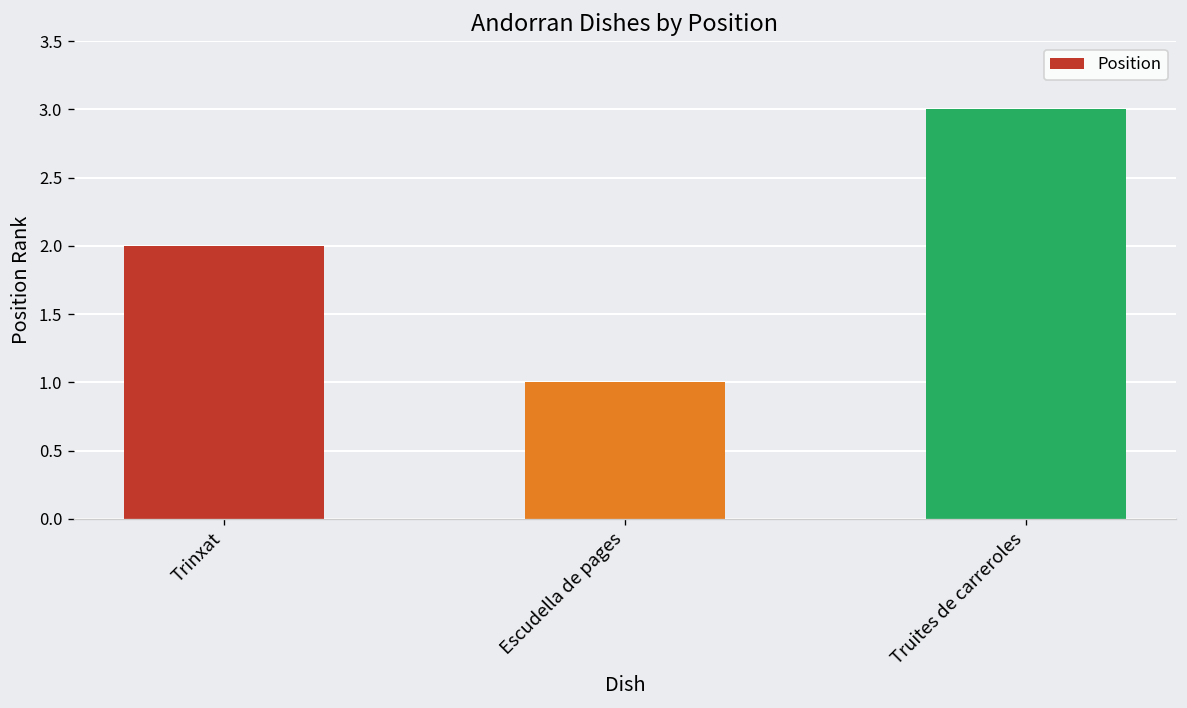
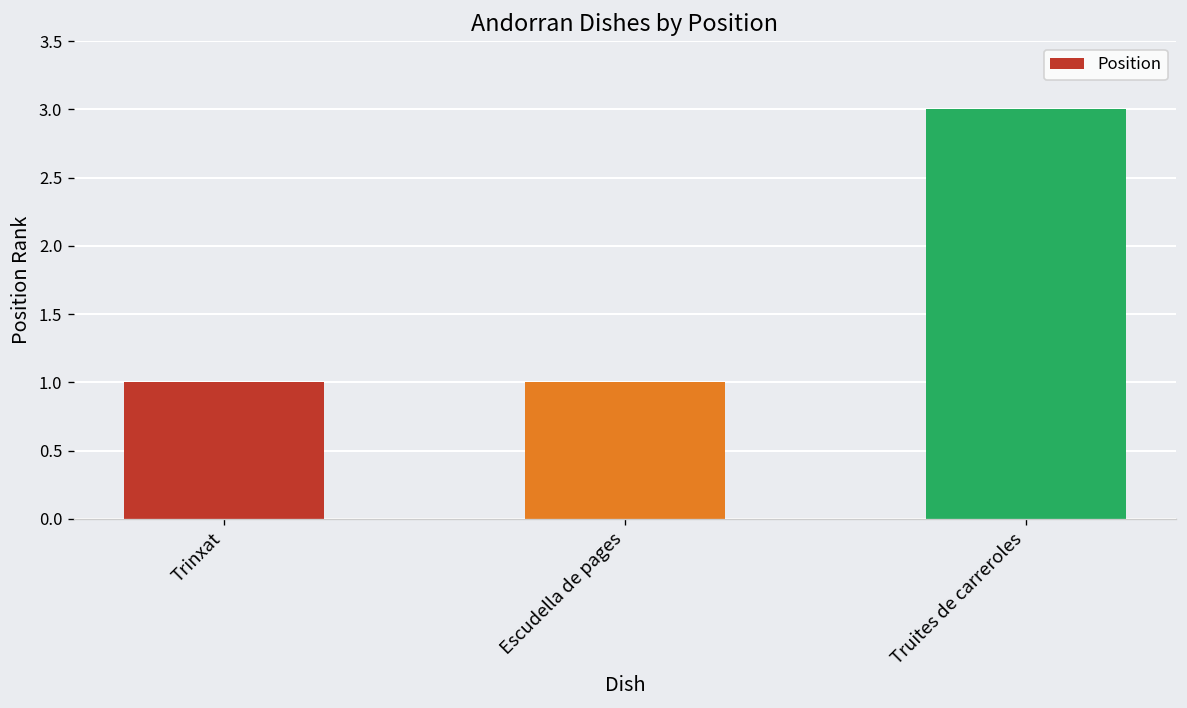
Trinxat: 2 -> 1
